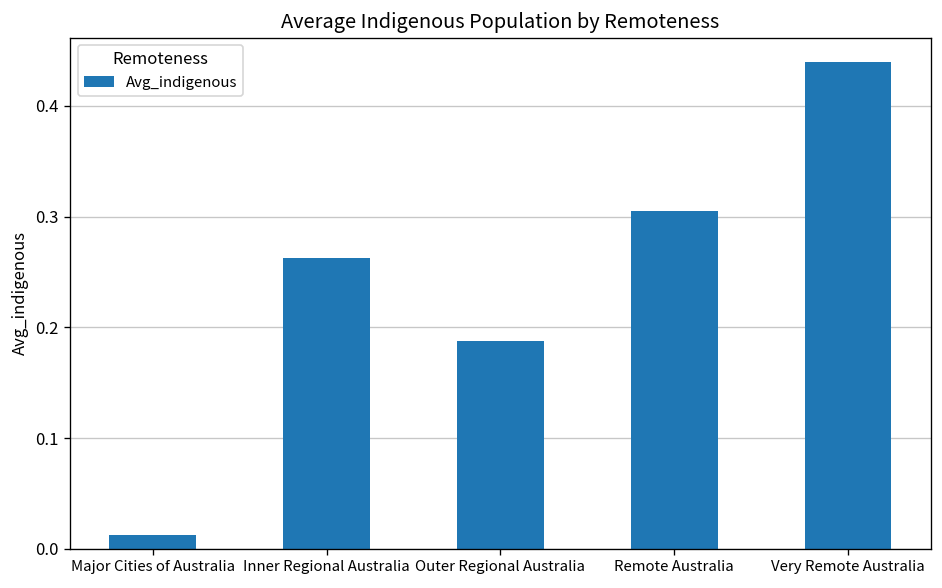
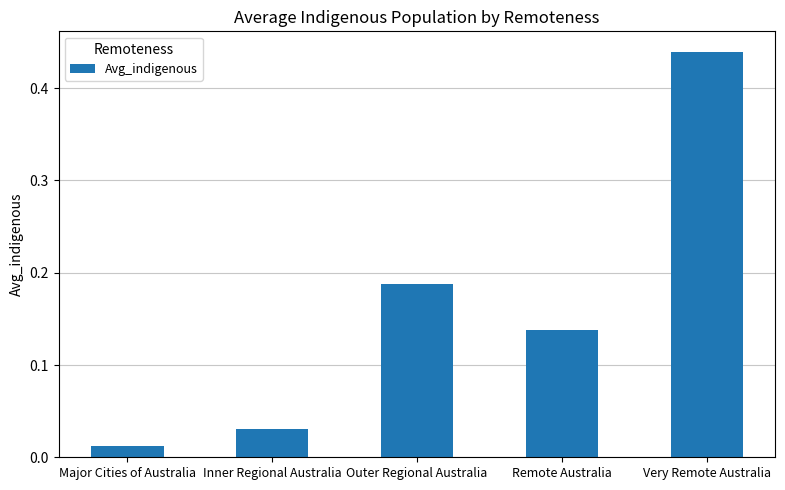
Inner Regional Australia: 0.26 -> 0.03
Remote Australia: 0.31 -> 0.14
